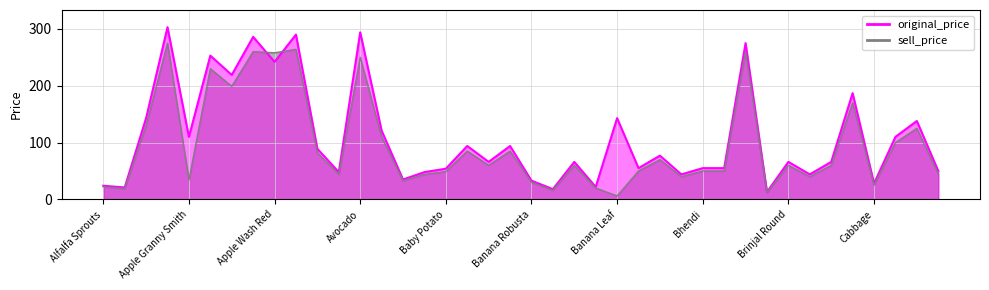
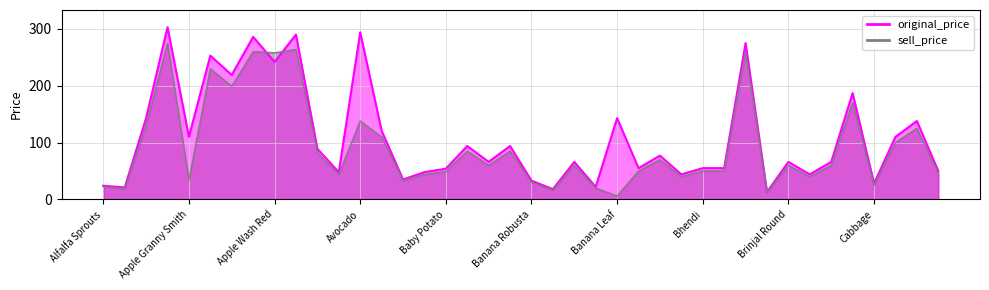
sell_price, Avocado: 250 -> 140
